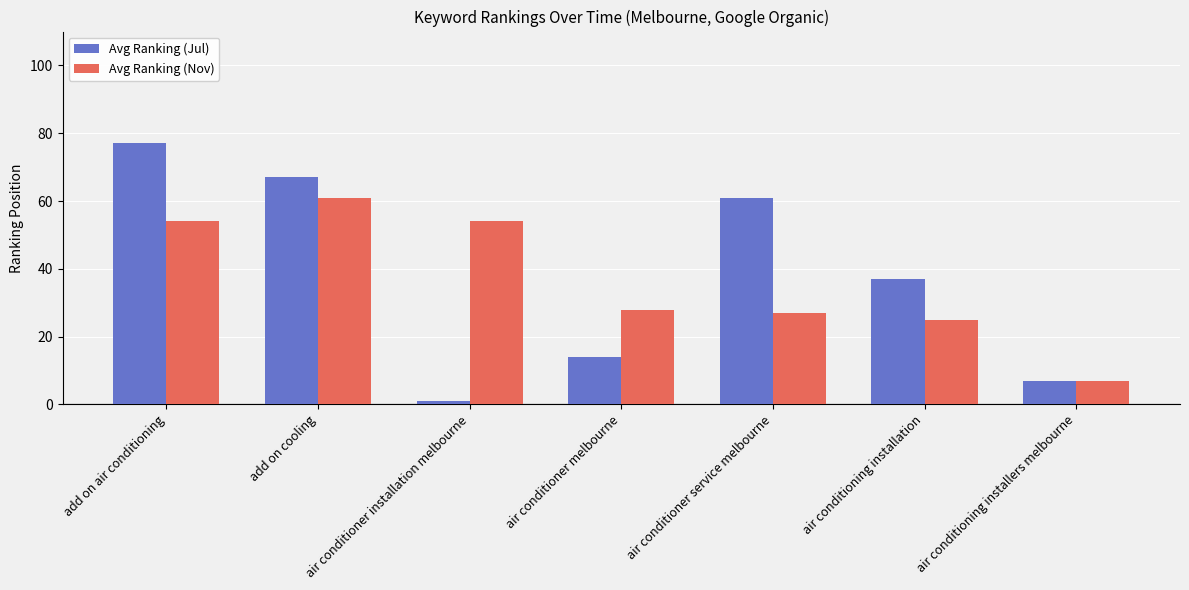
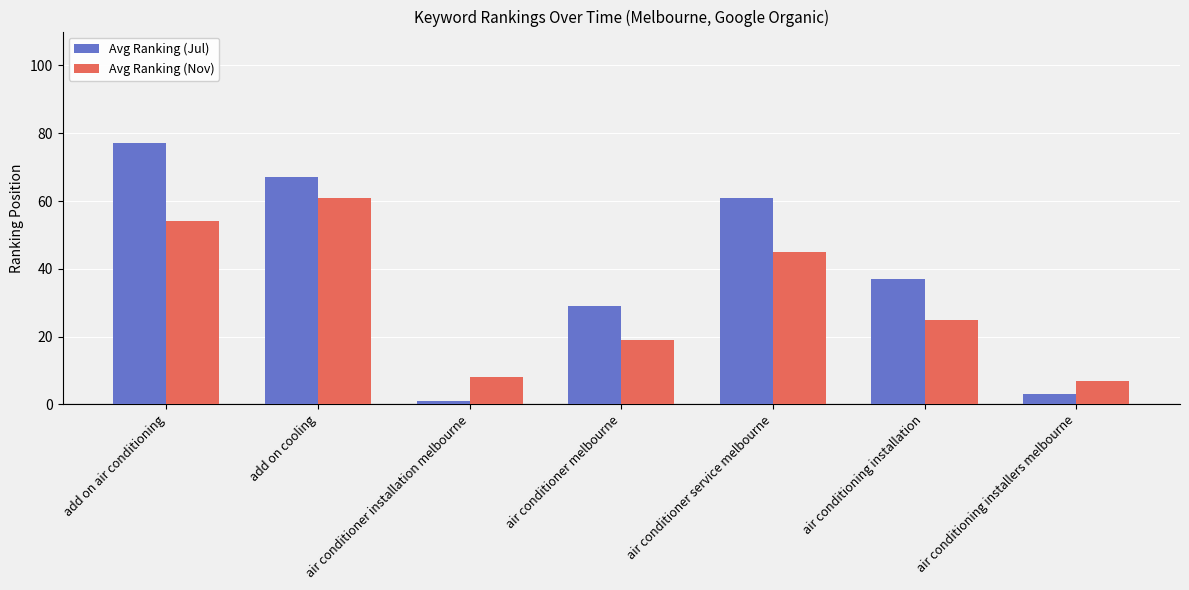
Avg Ranking (Nov), air conditioner installation melbourne: 54 -> 8
Avg Ranking (Jul), air conditioner melbourne: 14 -> 29
Avg Ranking (Nov), air conditioner melbourne: 28 -> 19
Avg Ranking (Nov), air conditioner service melbourne: 27 -> 45
Avg Ranking (Jul), air conditioning installers melbourne: 7 -> 3
